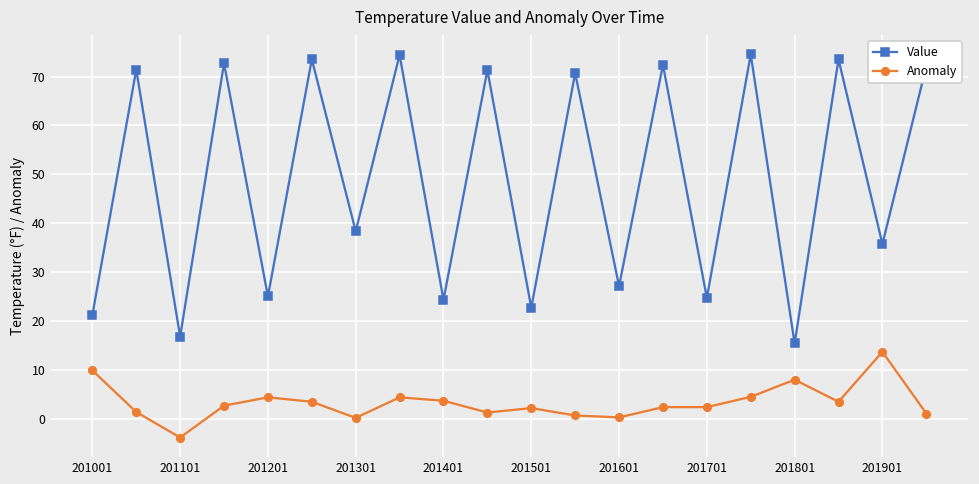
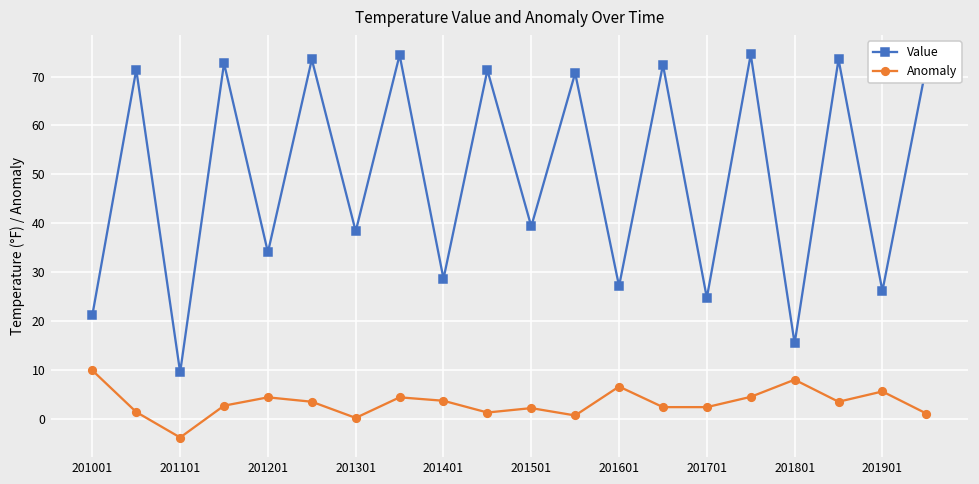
Value, 201101: 17 -> 10
Value, 201201: 25 -> 34
Value, 201401: 24 -> 29
Value, 201501: 23 -> 39
Anomaly, 201601: 0 -> 7
Value, 201901: 36 -> 26
Anomaly, 201901: 14 -> 6
